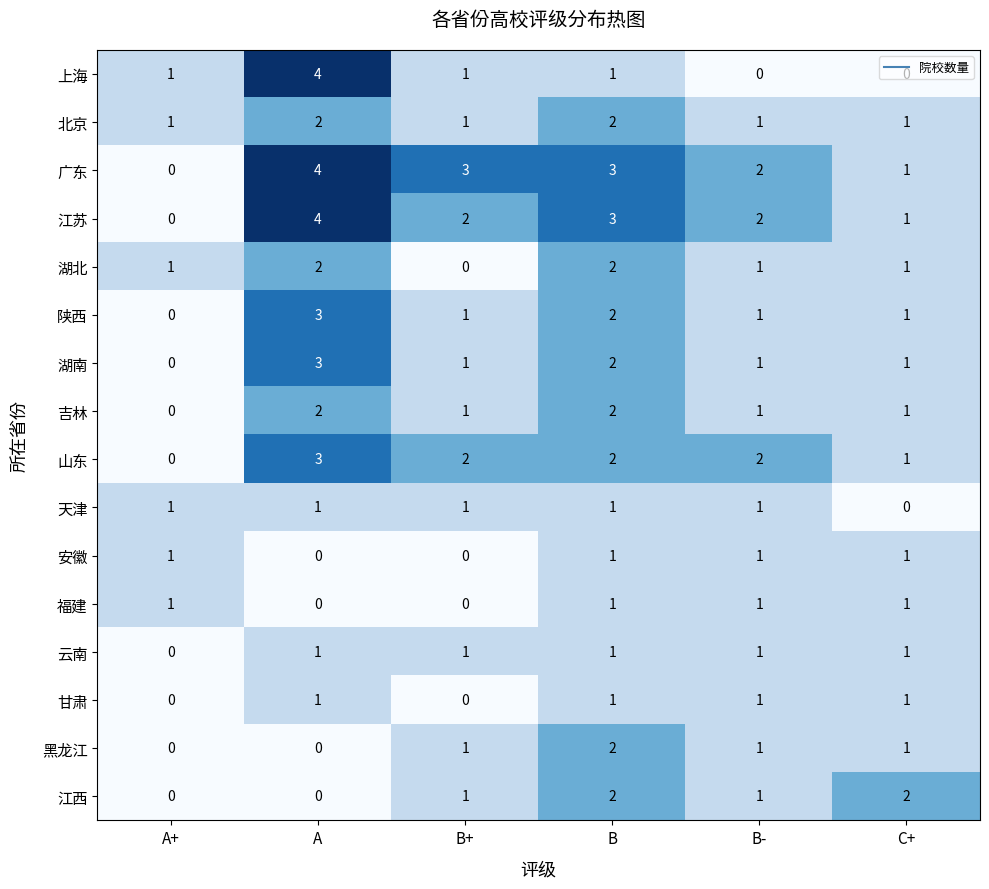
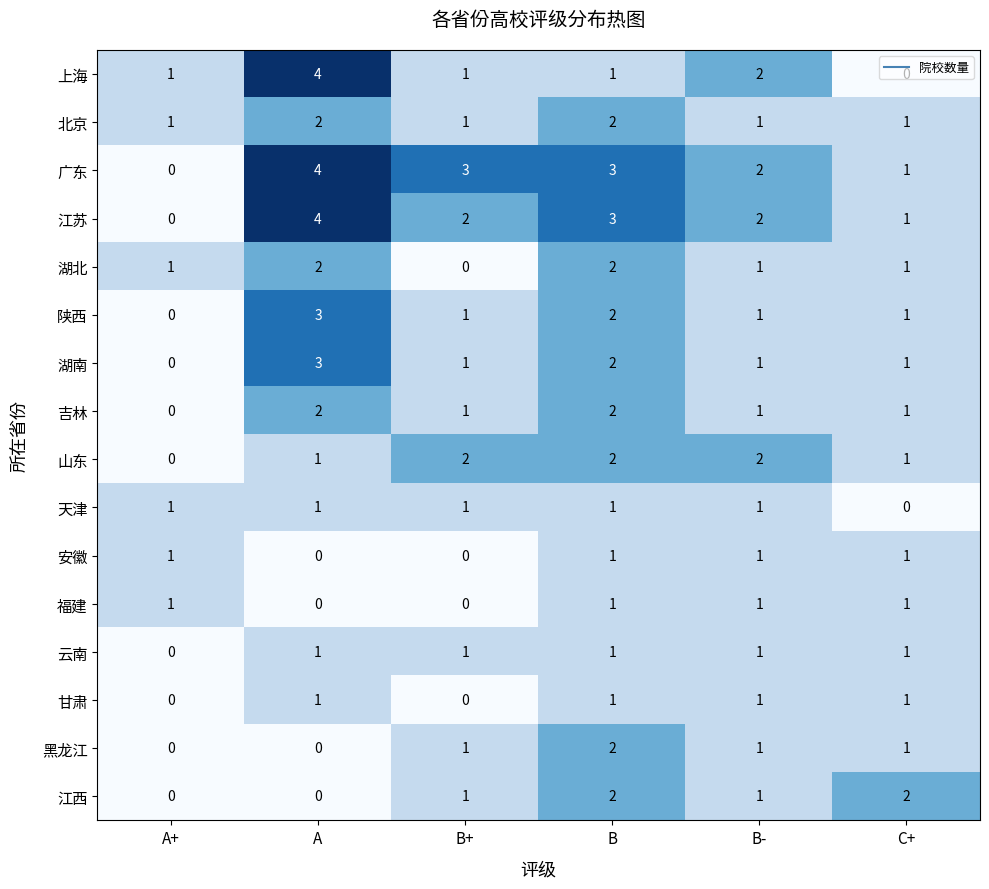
上海, B-: 0 -> 2
山东, A: 3 -> 1
